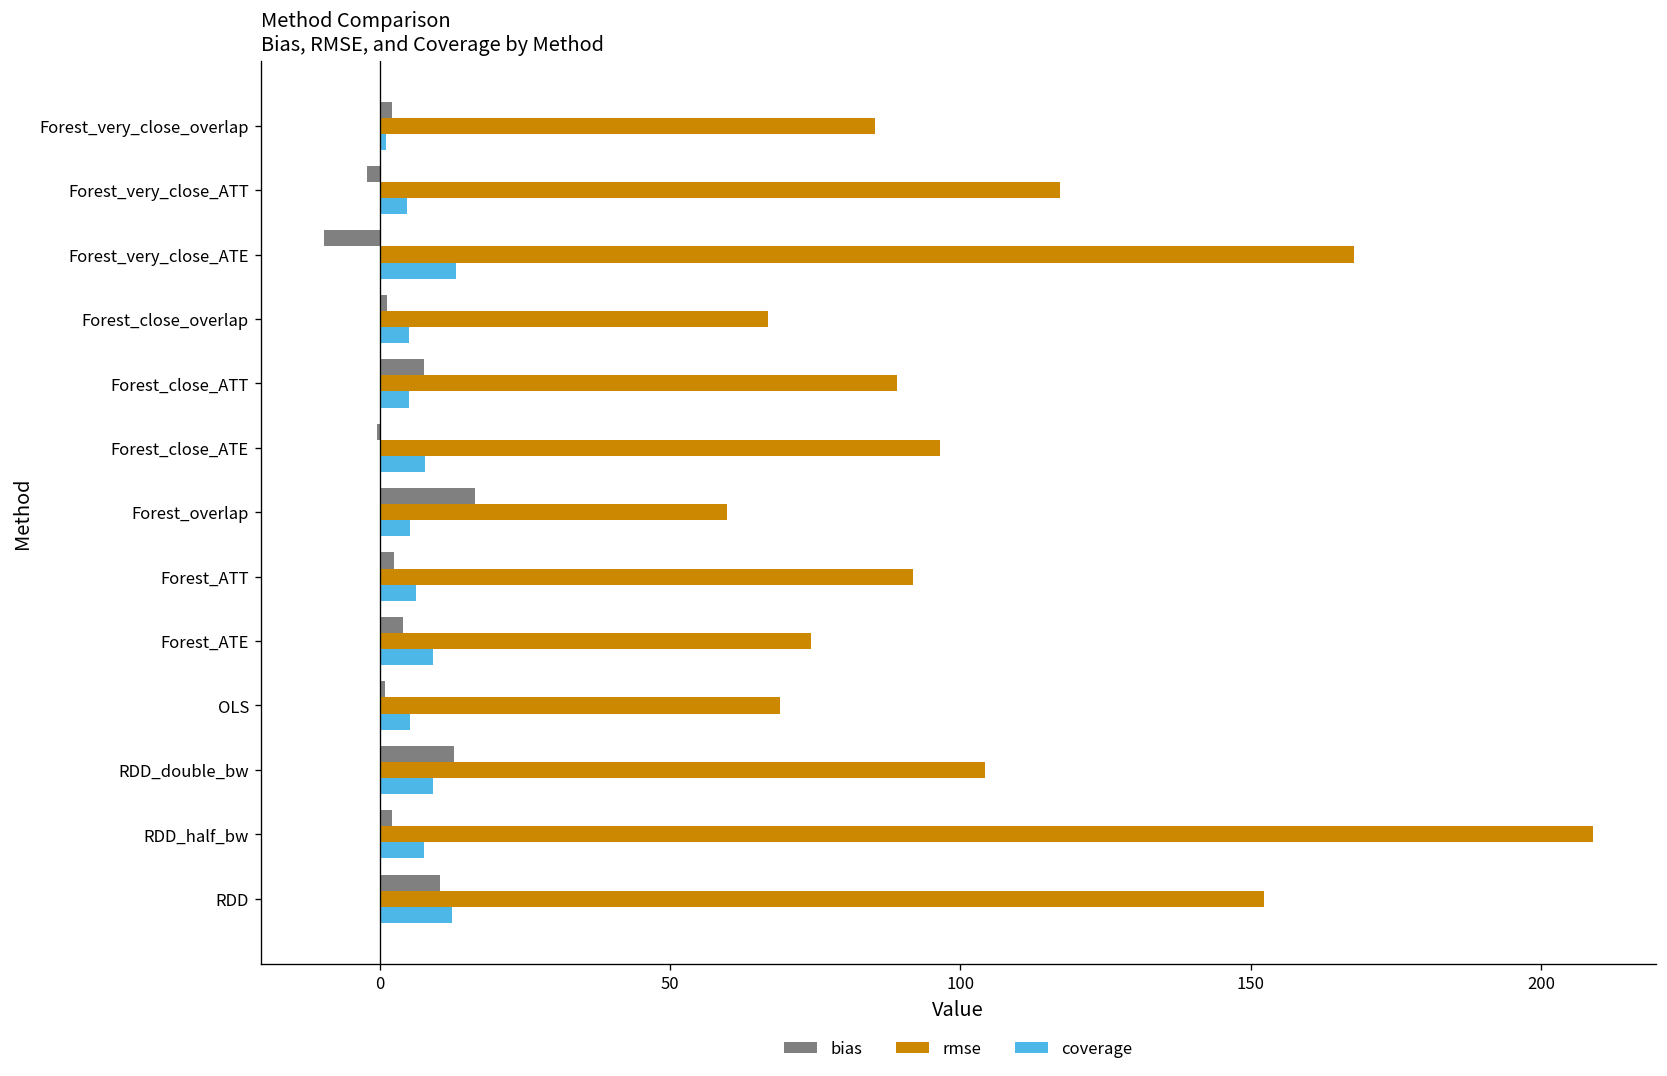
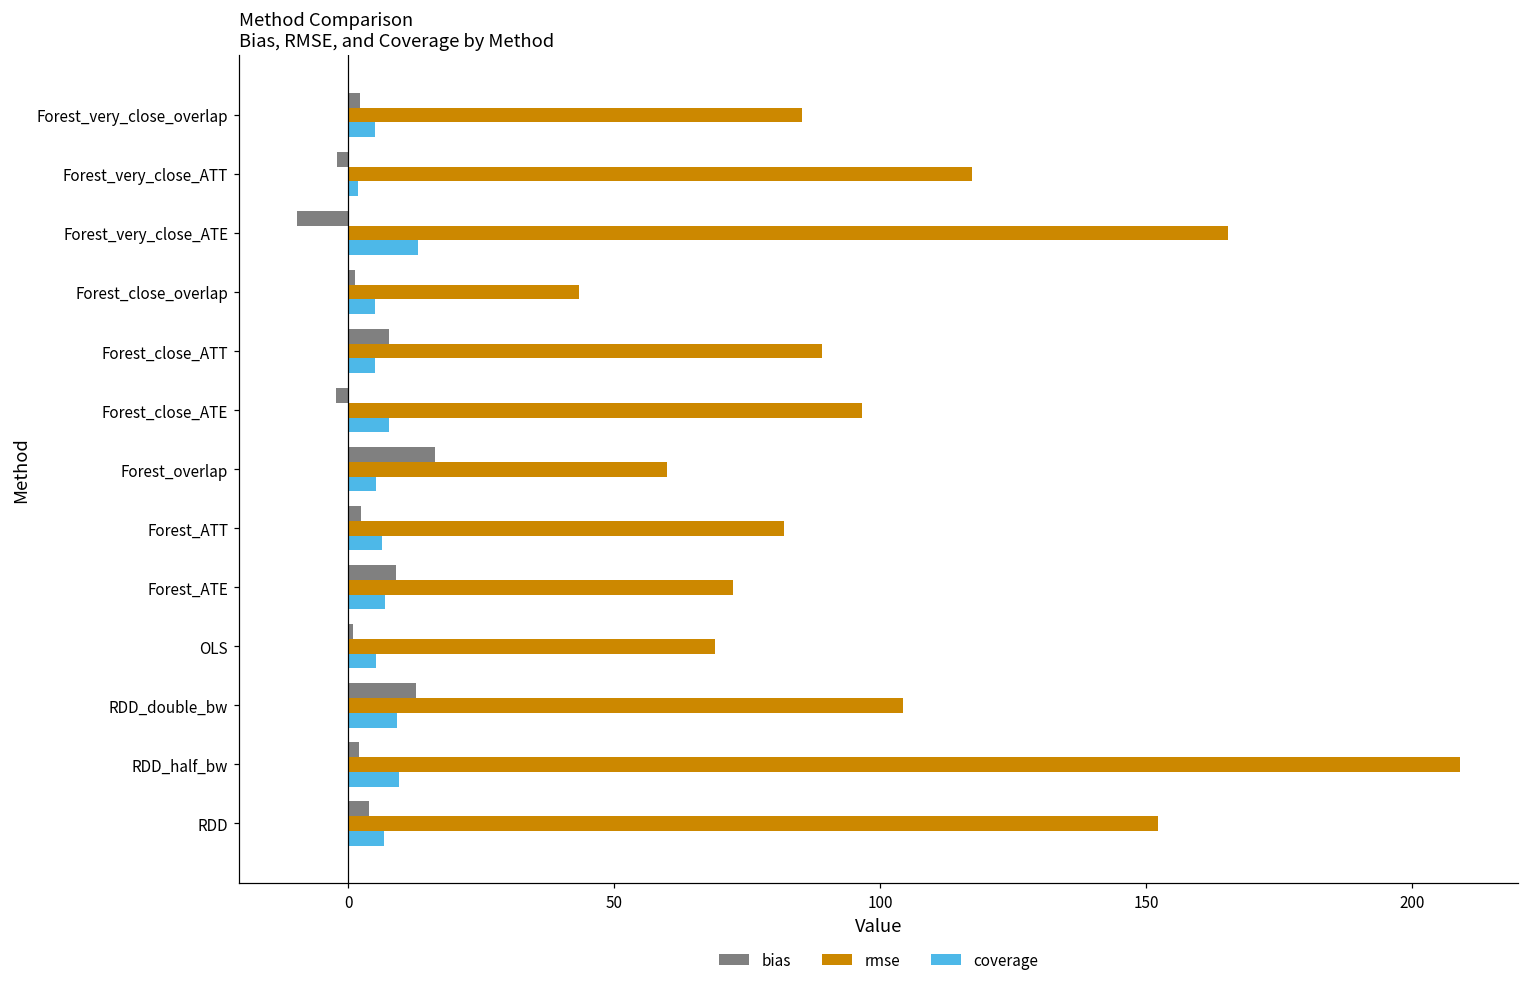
coverage, Forest_very_close_overlap: 1 -> 5
coverage, Forest_very_close_ATT: 5 -> 2
rmse, Forest_very_close_ATE: 168 -> 165
rmse, Forest_close_overlap: 67 -> 43
bias, Forest_close_ATE: -1 -> -2
rmse, Forest_ATT: 92 -> 82
bias, Forest_ATE: 4 -> 9
rmse, Forest_ATE: 74 -> 72
coverage, Forest_ATE: 9 -> 7
coverage, RDD_half_bw: 8 -> 10
bias, RDD: 10 -> 4
coverage, RDD: 12 -> 7
